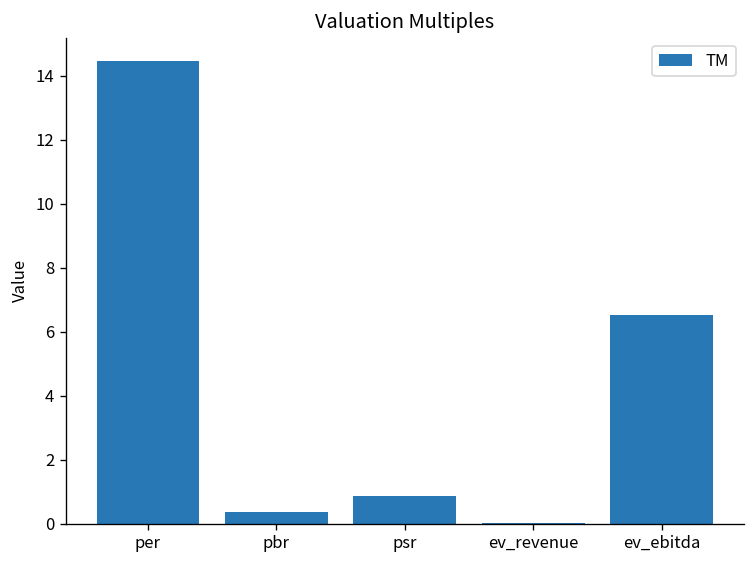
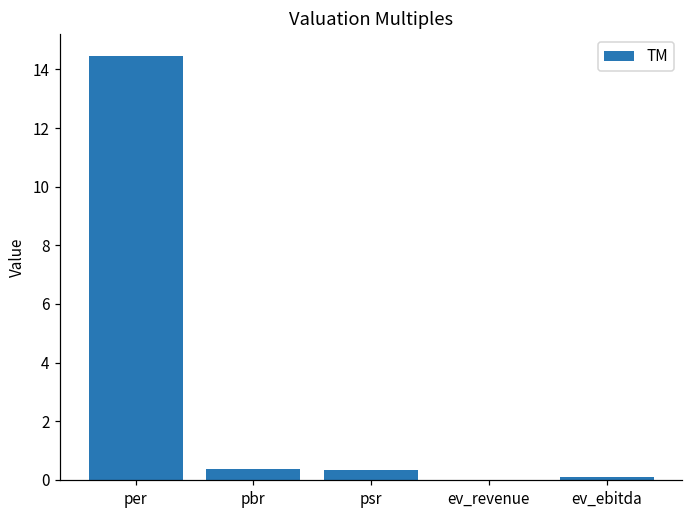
psr: 0.9 -> 0.3
ev_ebitda: 6.5 -> 0.1
